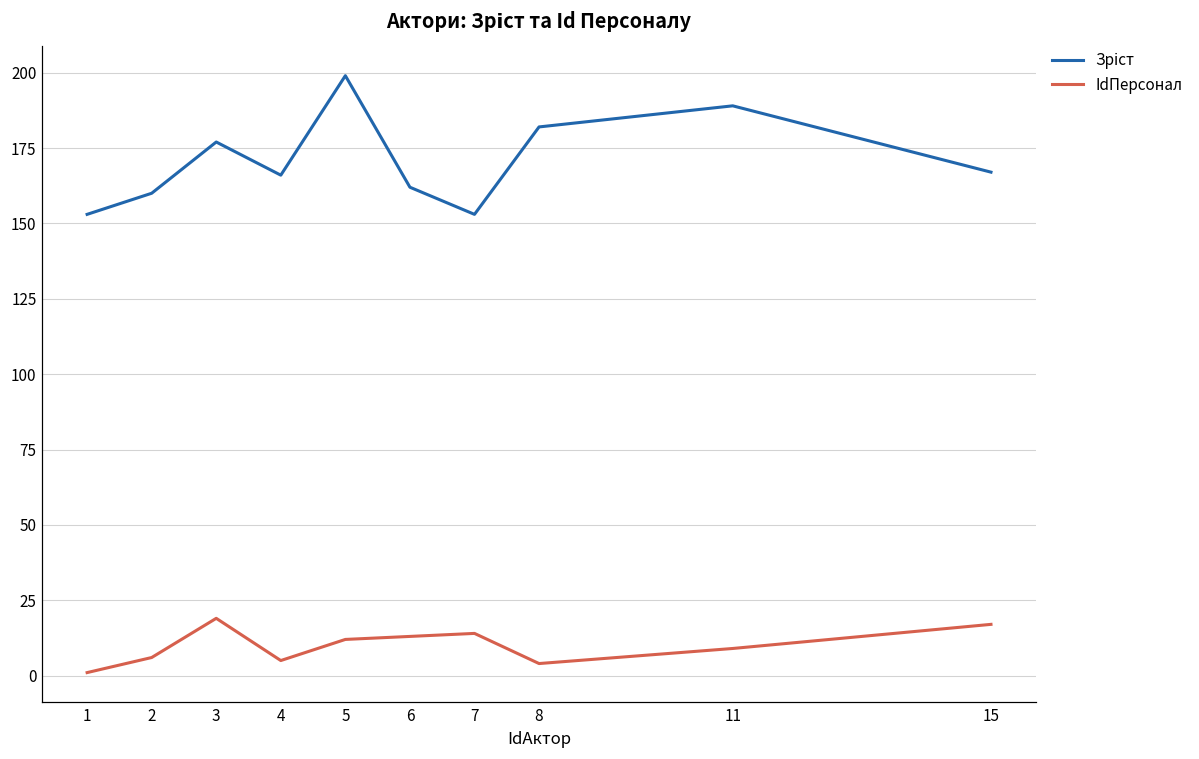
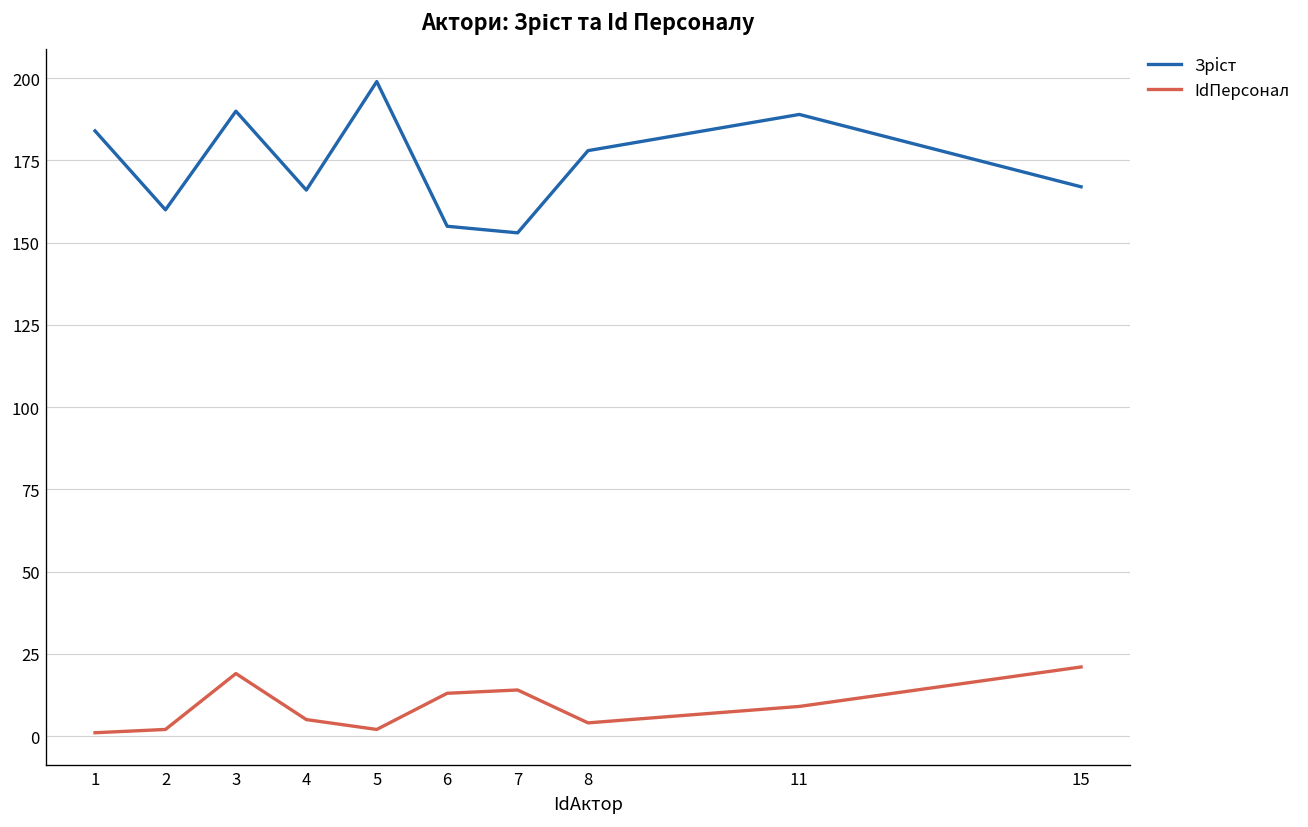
Зріст, 1: 153 -> 184
IdПерсонал, 2: 6 -> 2
Зріст, 3: 177 -> 190
IdПерсонал, 5: 12 -> 2
Зріст, 6: 162 -> 155
Зріст, 8: 182 -> 178
IdПерсонал, 15: 17 -> 21
